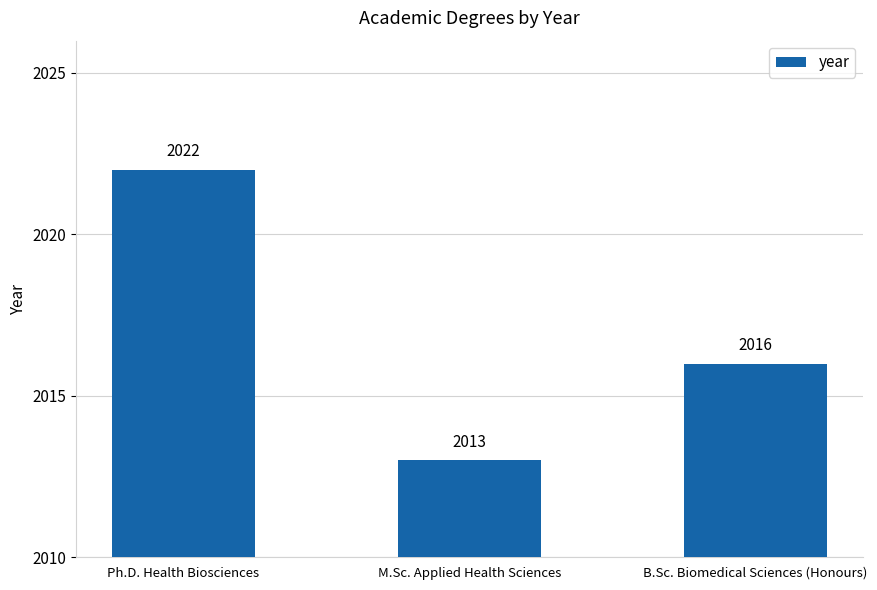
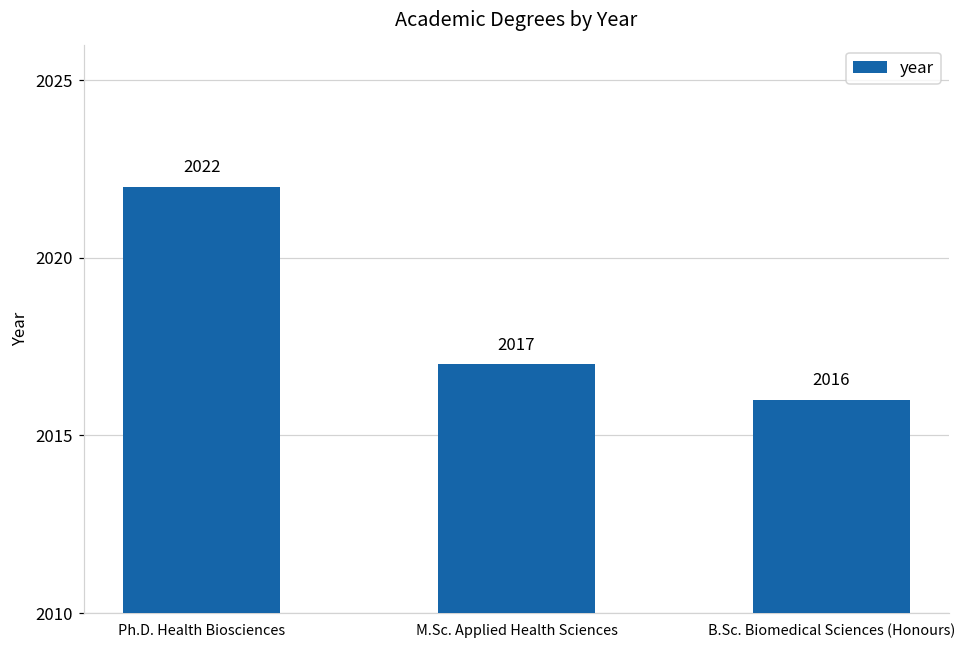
M.Sc. Applied Health Sciences: 2013 -> 2017
